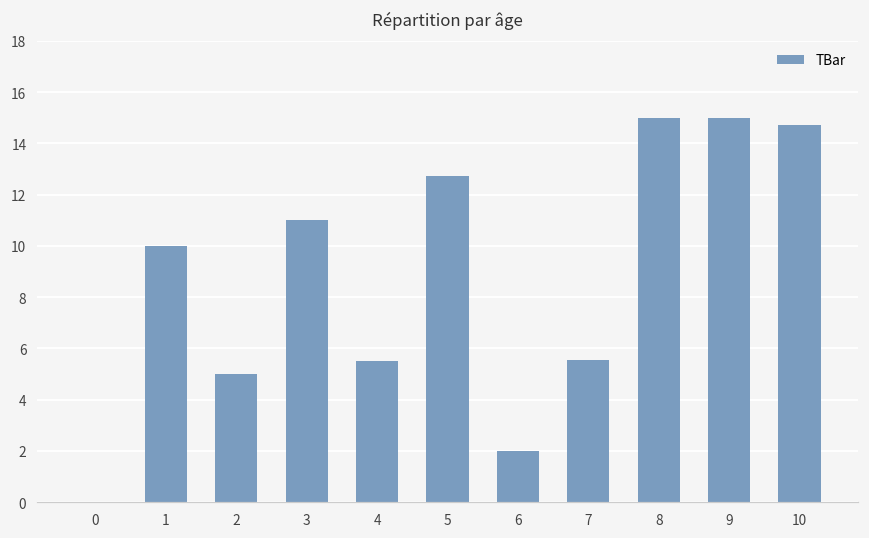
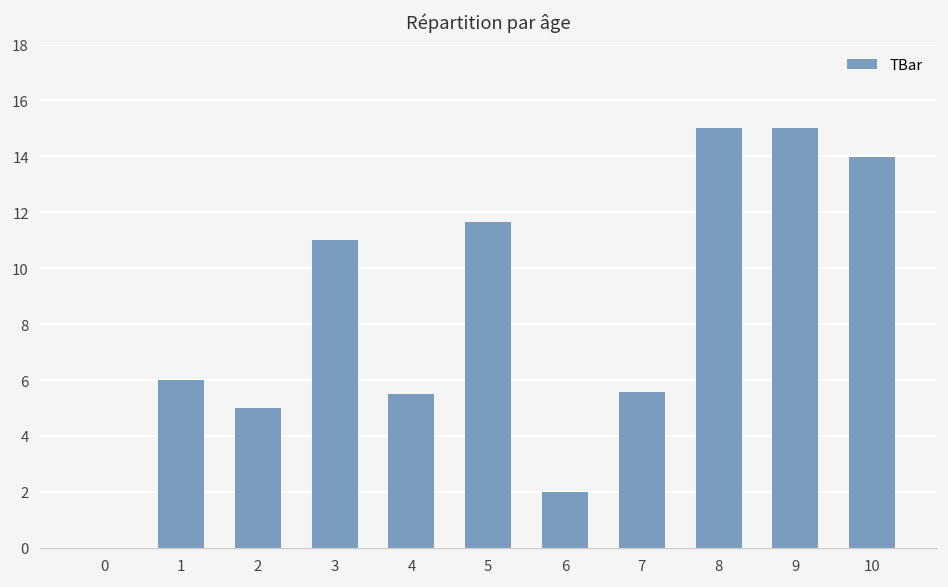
1: 10 -> 6
5: 12.7 -> 11.6
10: 14.7 -> 14.0
